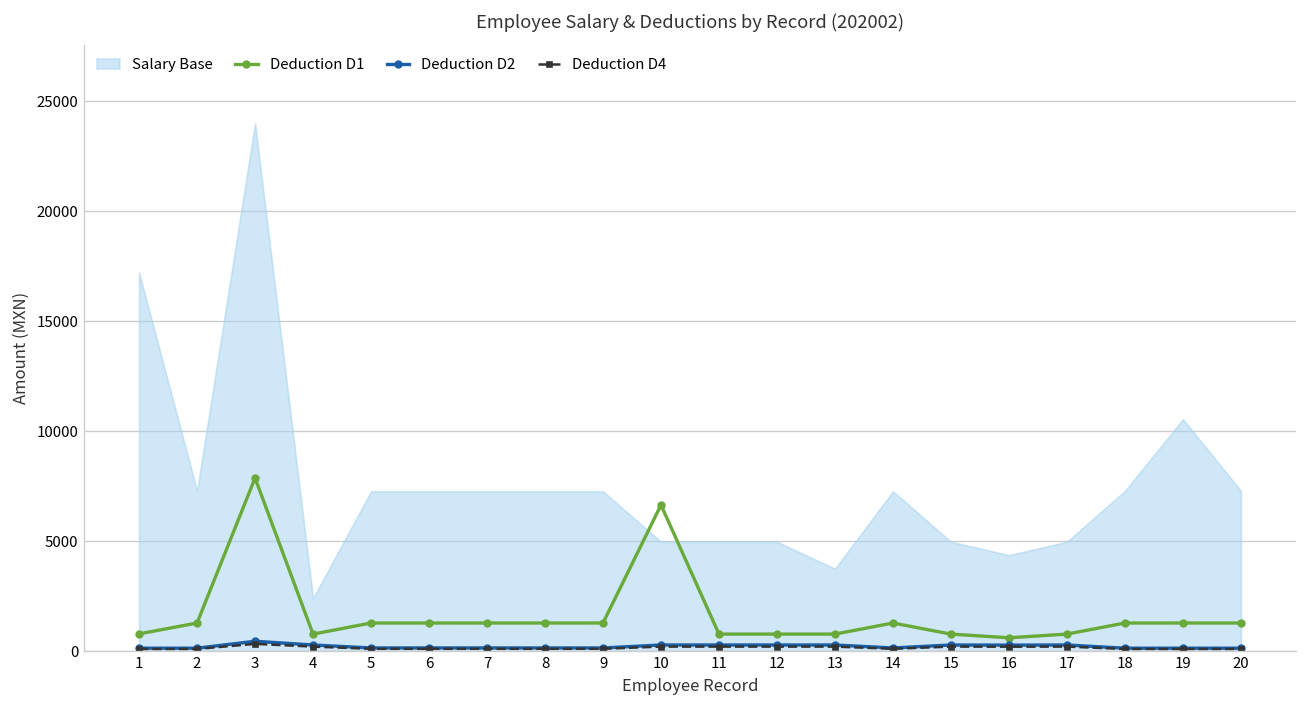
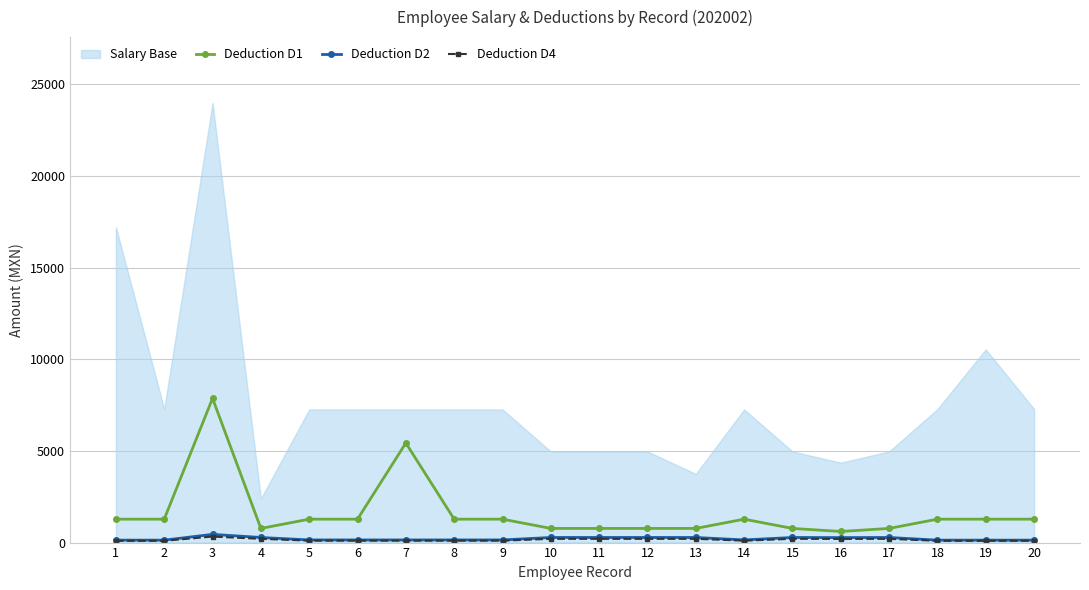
Deduction D1, 1: 800 -> 1300
Deduction D1, 7: 1300 -> 5400
Deduction D1, 10: 6600 -> 800
